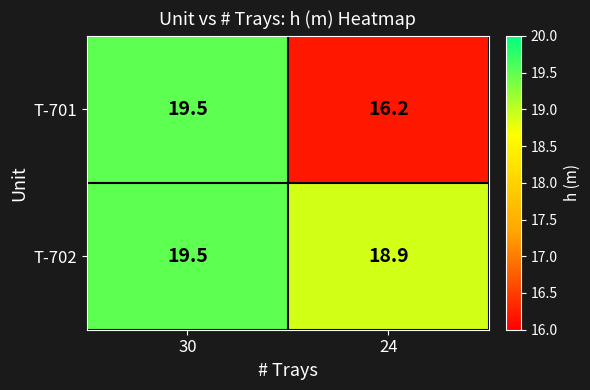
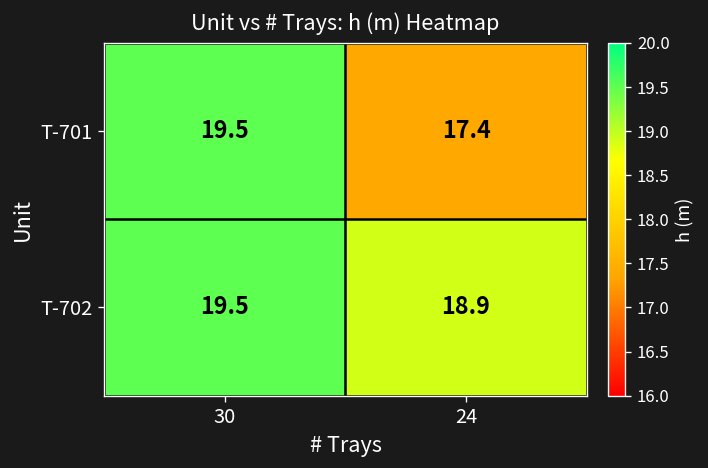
T-701, 24: 16.2 -> 17.4
